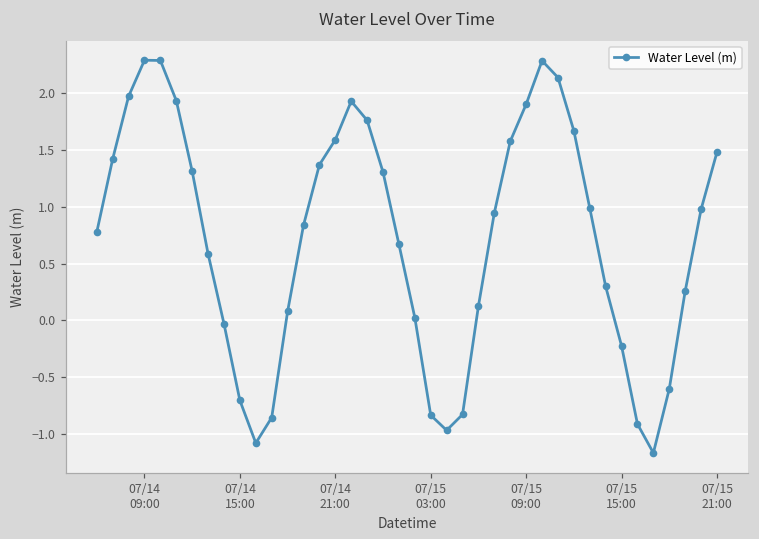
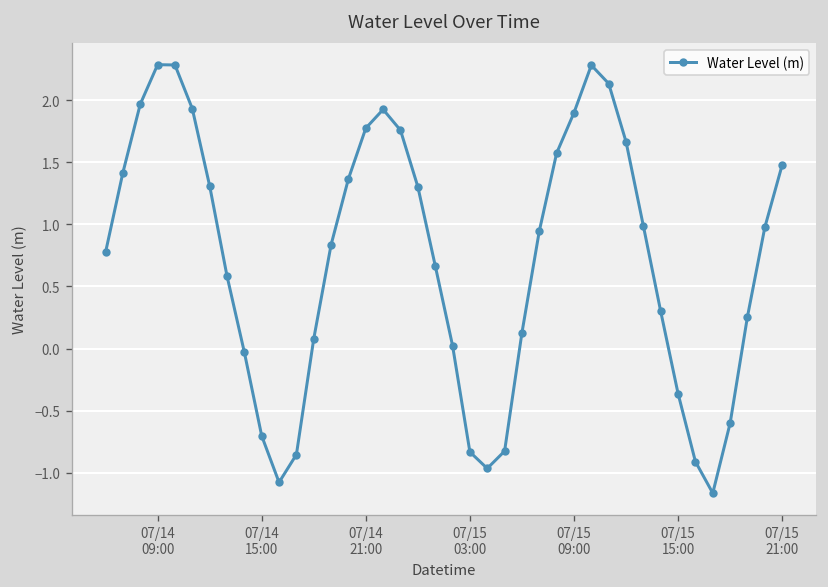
07/14 21:00: 1.59 -> 1.78
07/15 15:00: -0.22 -> -0.36
